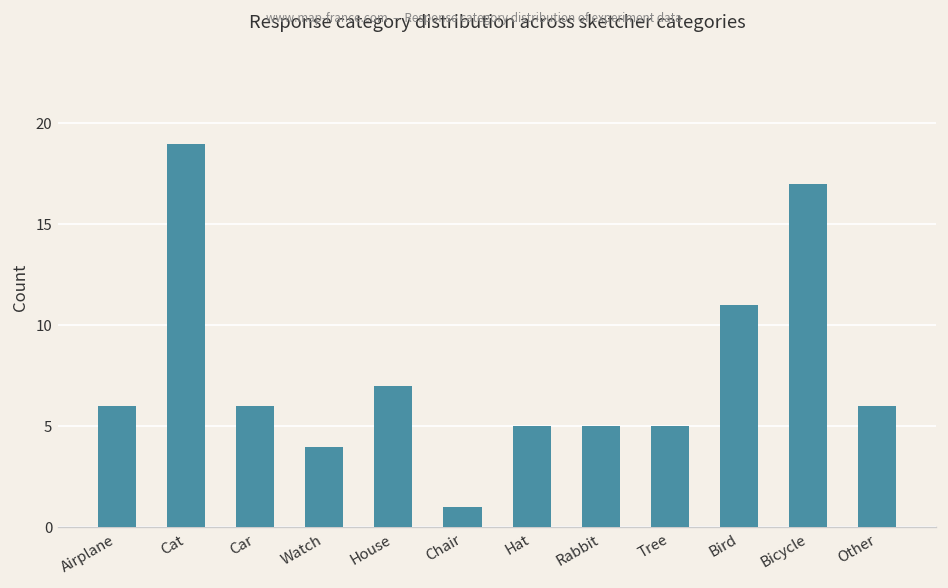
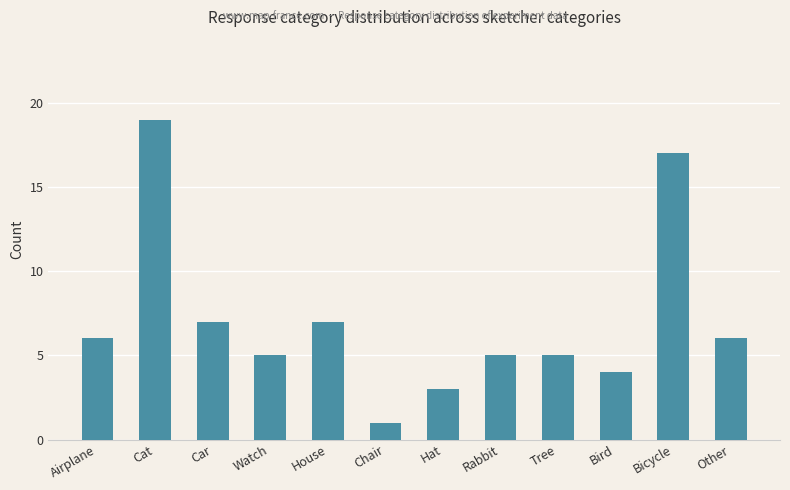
Car: 6 -> 7
Watch: 4 -> 5
Hat: 5 -> 3
Bird: 11 -> 4
